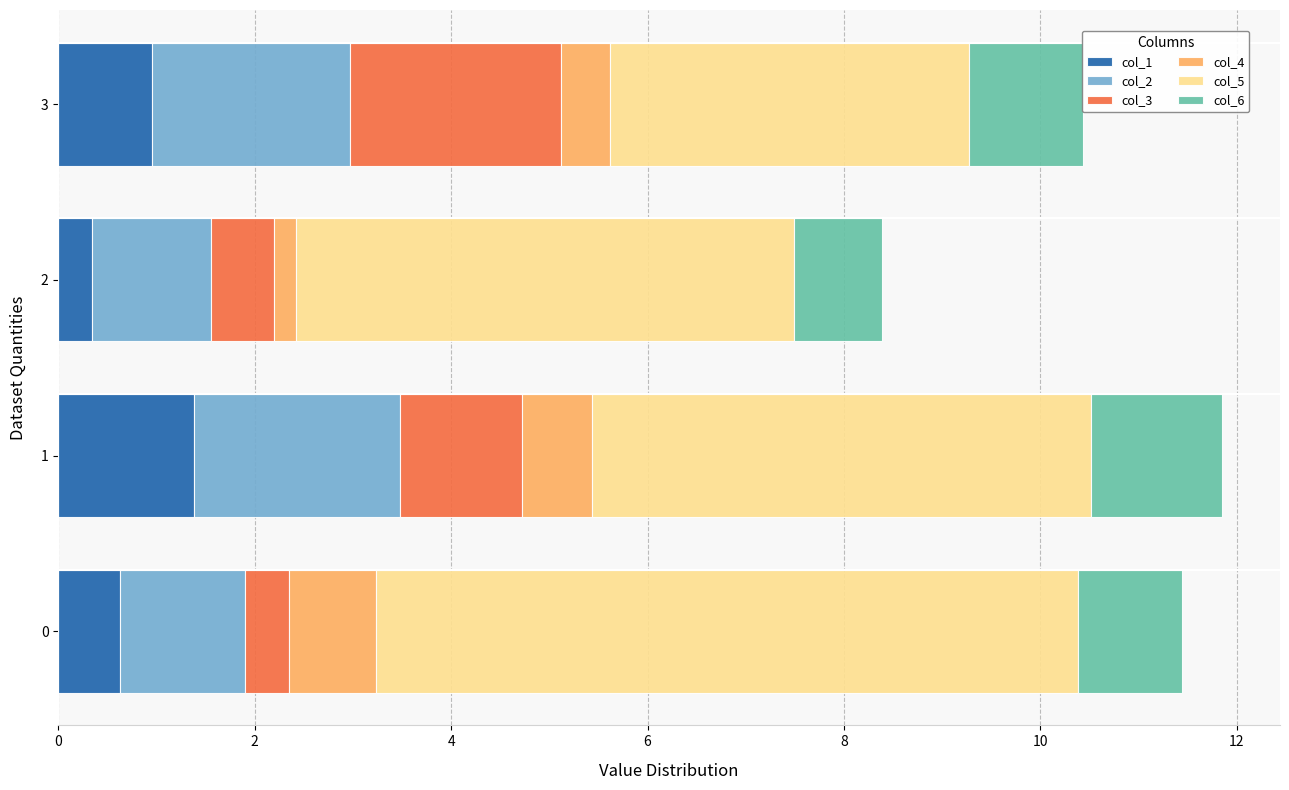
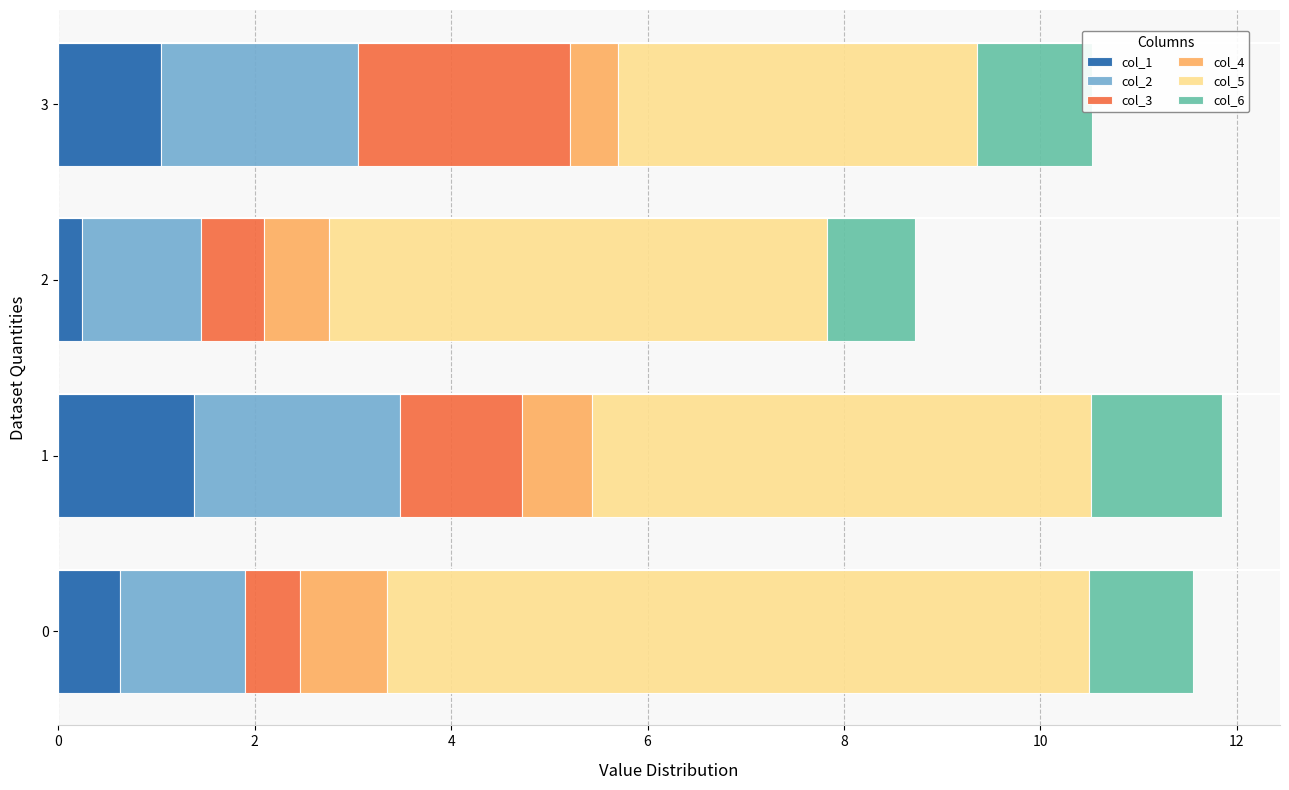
col_1, 3: 0.95 -> 1.04
col_1, 2: 0.3 -> 0.2
col_4, 2: 0.2 -> 0.7
col_3, 0: 0.4 -> 0.6
